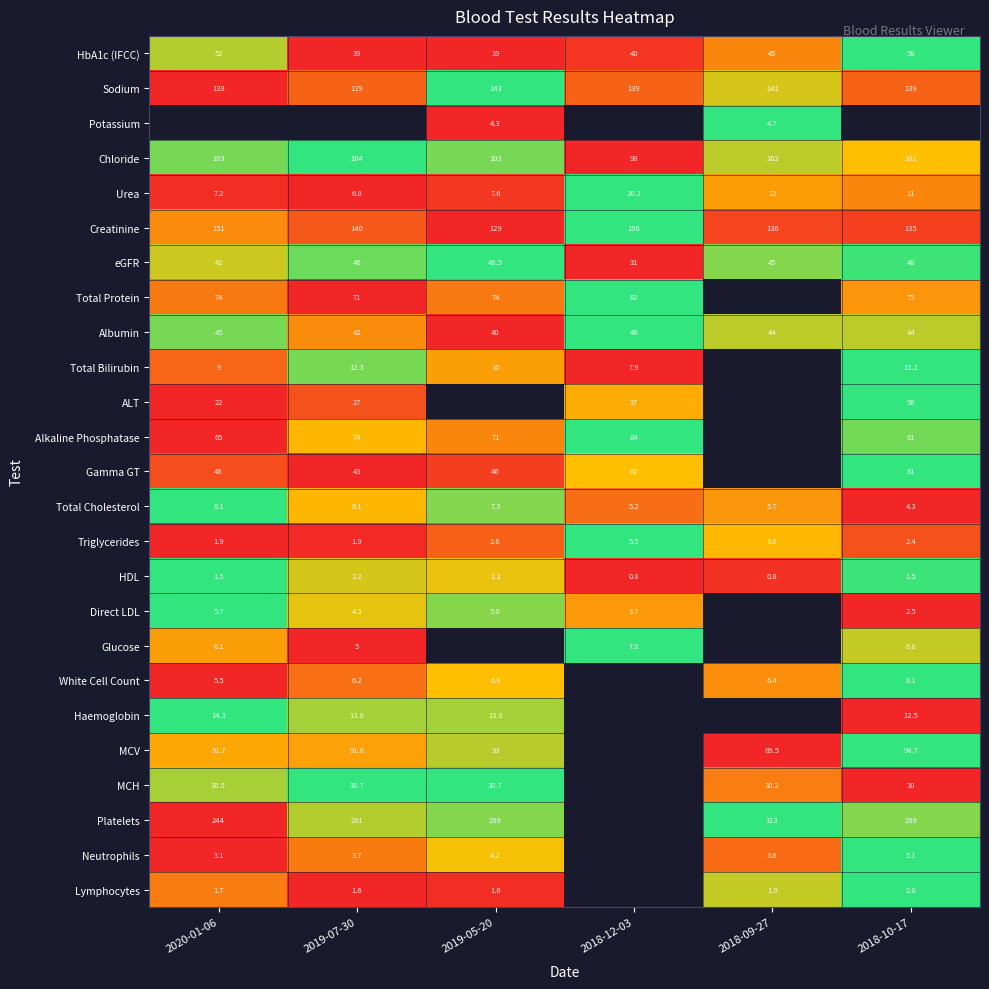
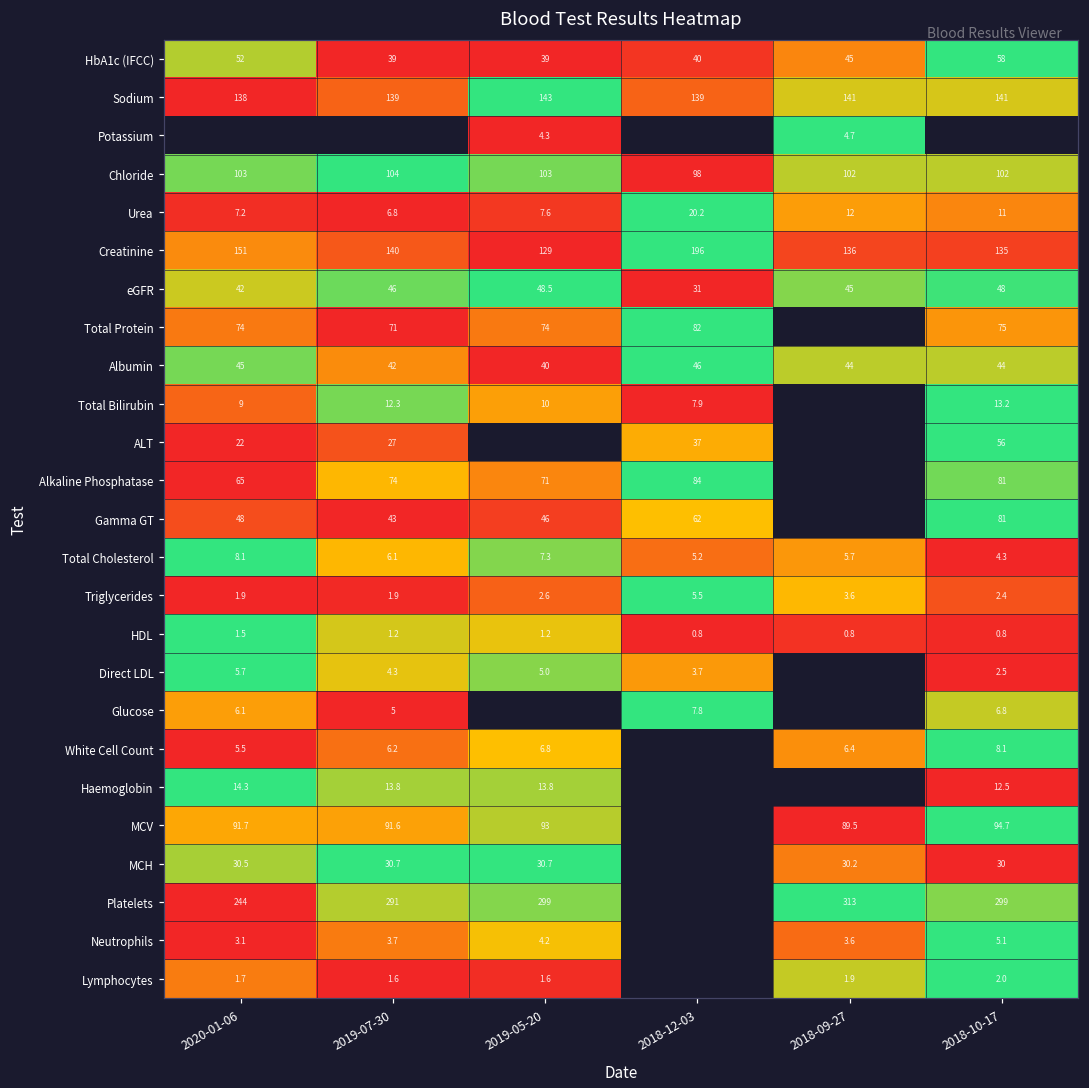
Sodium, 2018-10-17: 139 -> 141
Chloride, 2018-10-17: 101 -> 102
HDL, 2018-10-17: 1.5 -> 0.8
